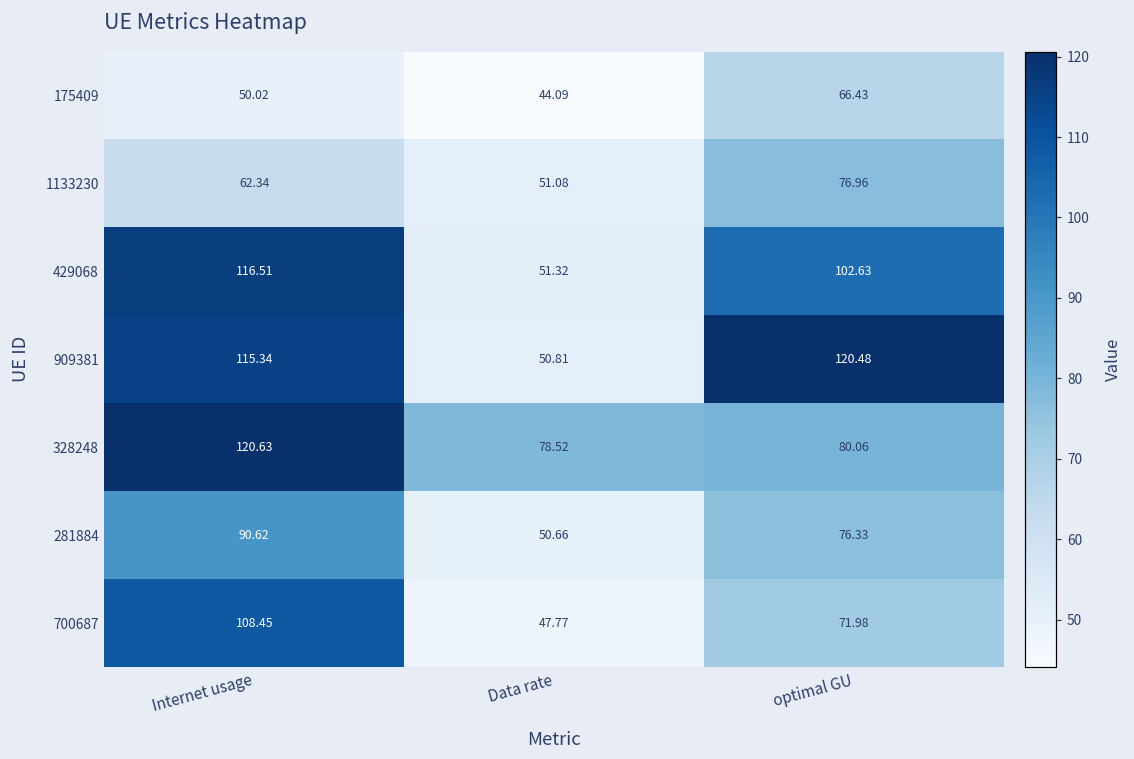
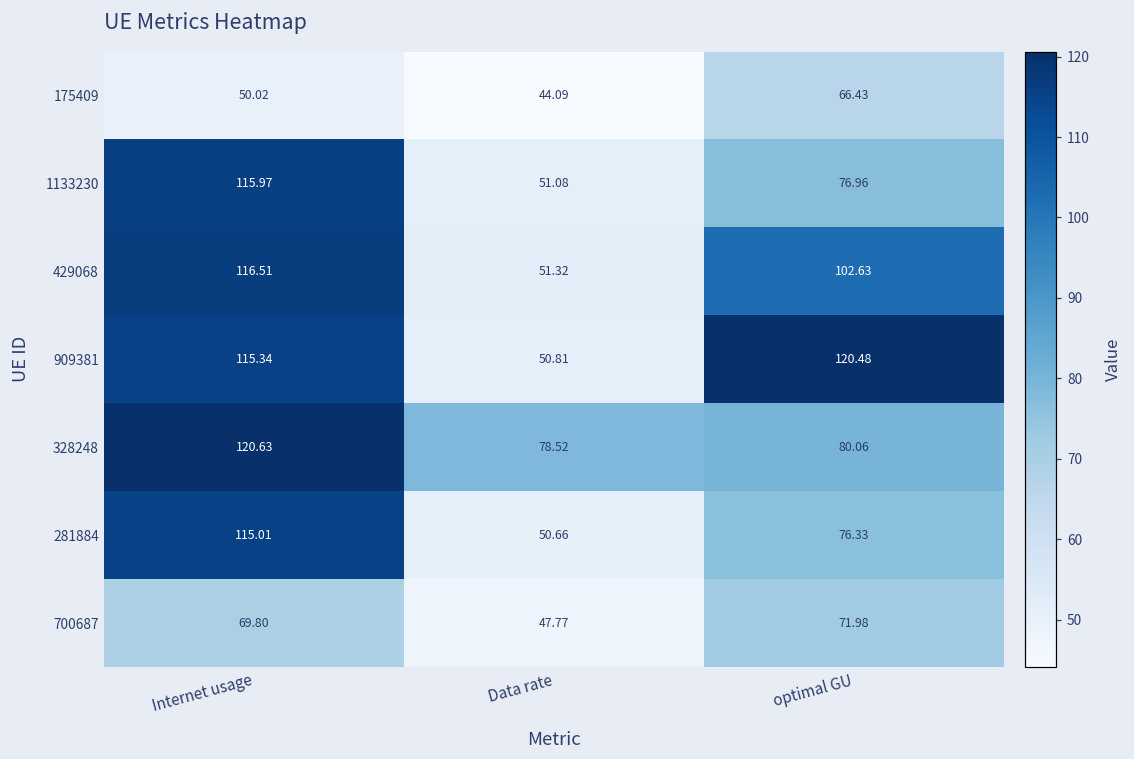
1133230, Internet usage: 62.34 -> 115.97
281884, Internet usage: 90.62 -> 115.01
700687, Internet usage: 108.45 -> 69.80
